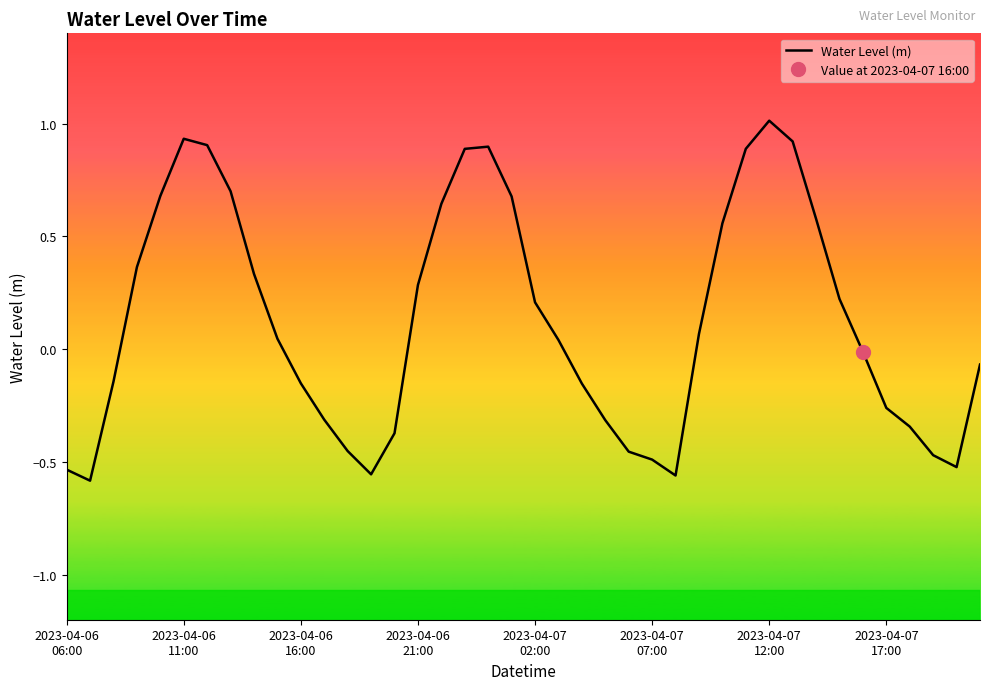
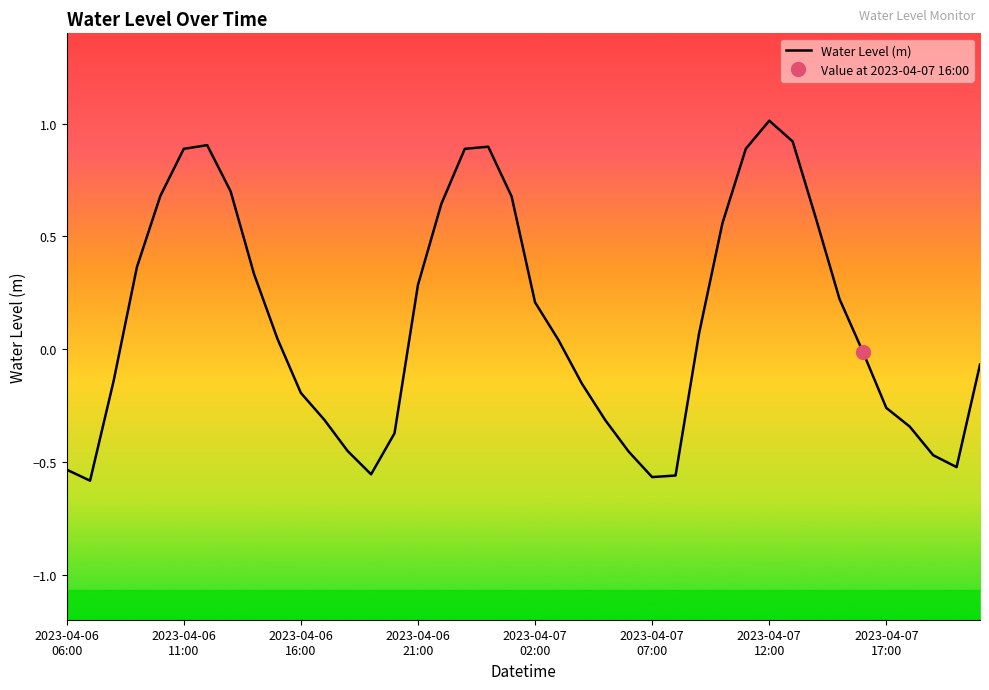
Water Level (m), 2023-04-06 11:00: 0.93 -> 0.89
Water Level (m), 2023-04-06 16:00: -0.15 -> -0.19
Water Level (m), 2023-04-07 07:00: -0.49 -> -0.57
